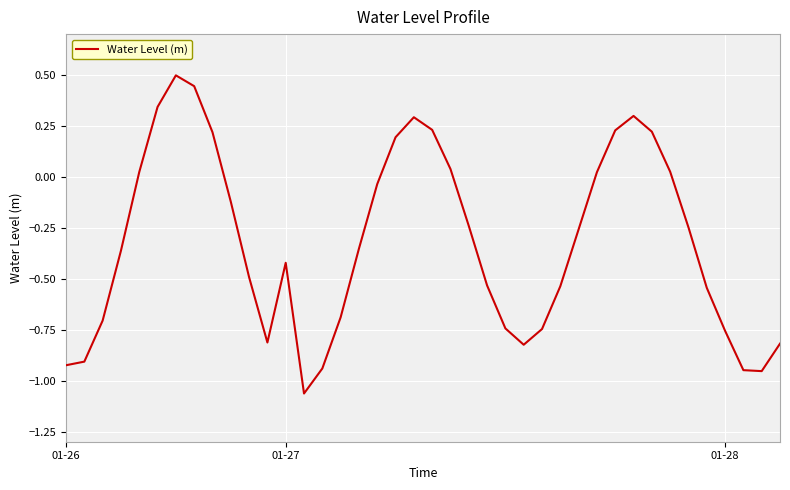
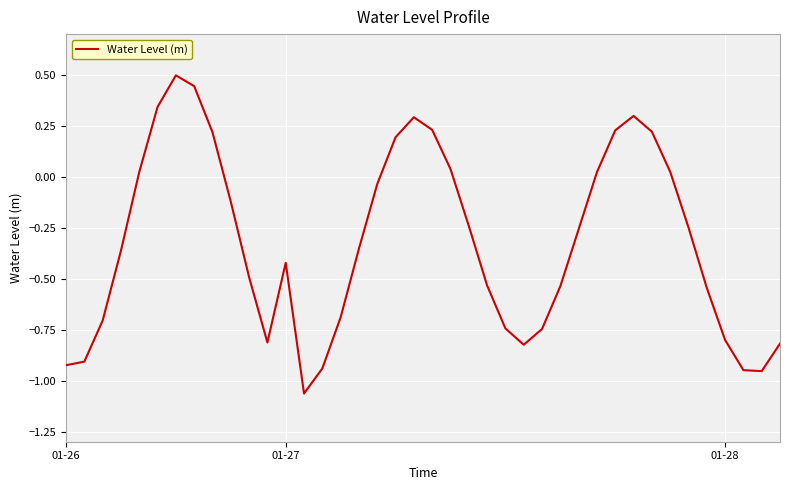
01-28: -0.76 -> -0.80
